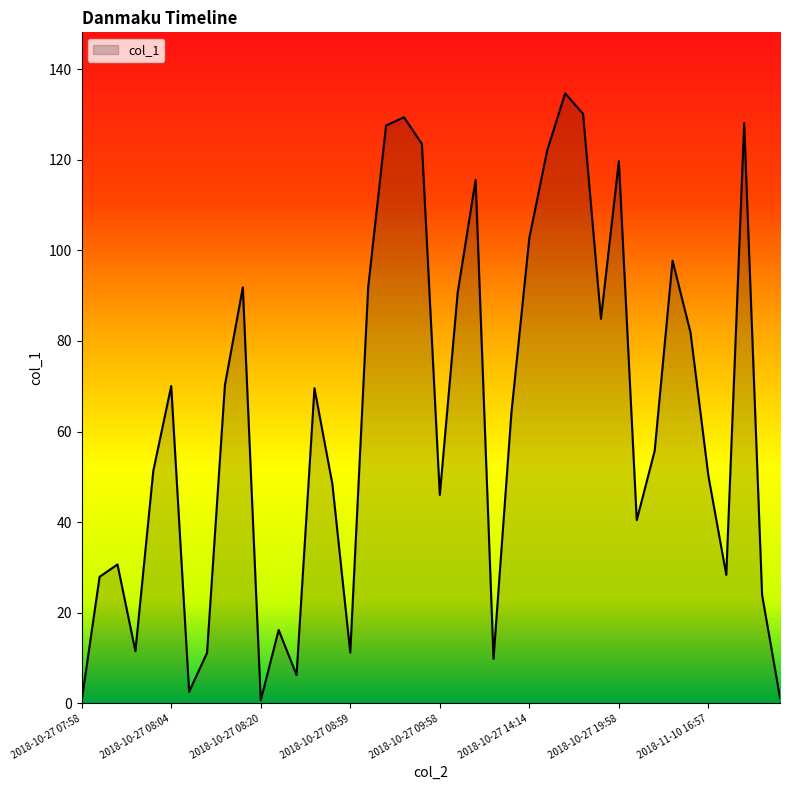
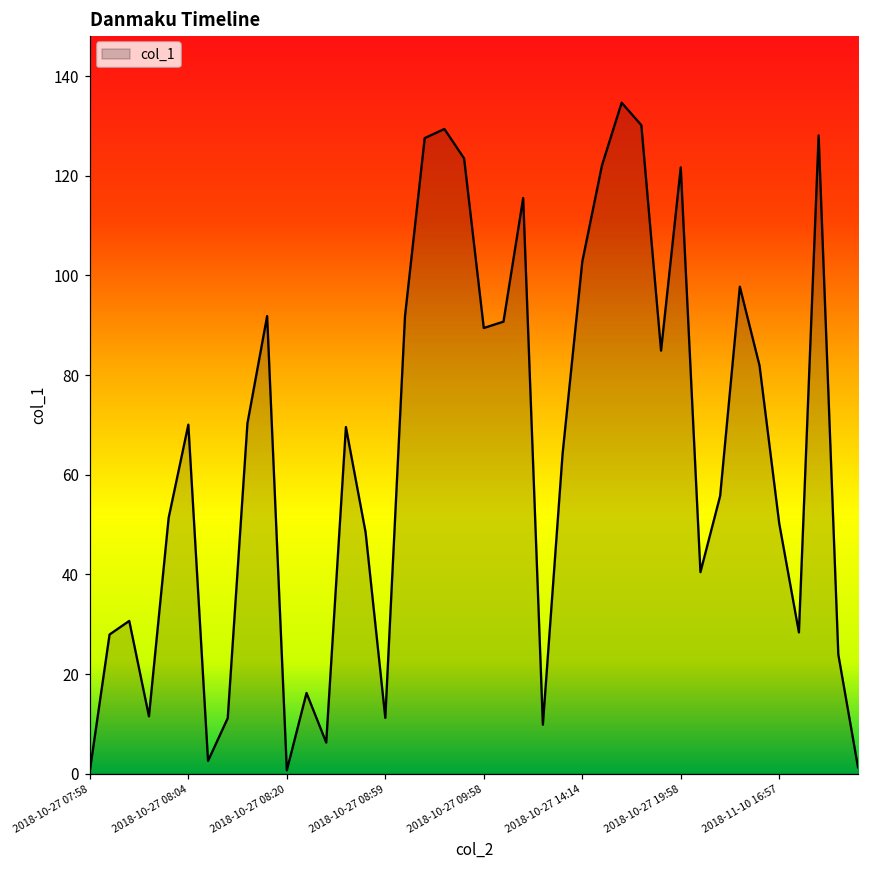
2018-10-27 09:58: 46 -> 89
2018-10-27 19:58: 120 -> 122
